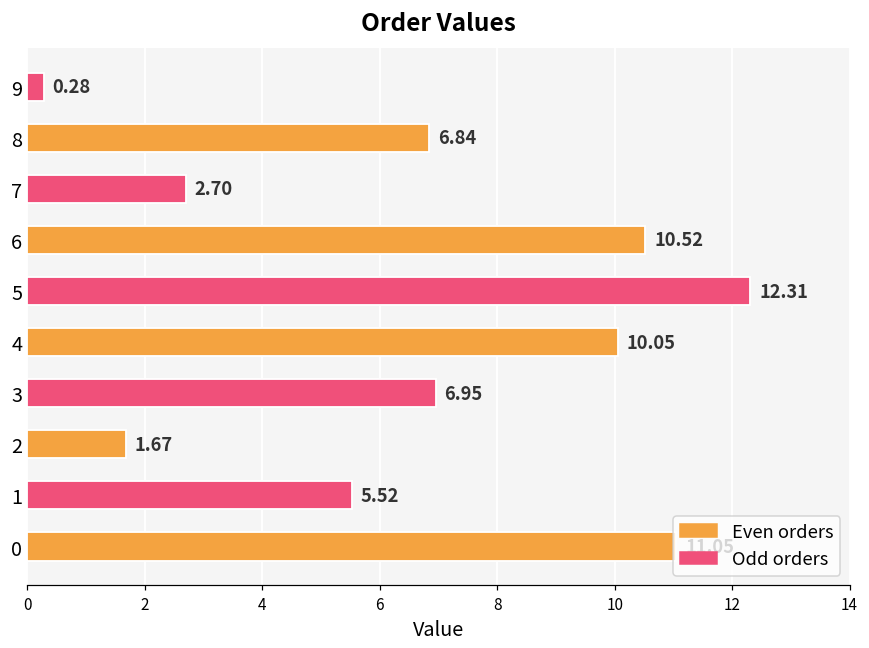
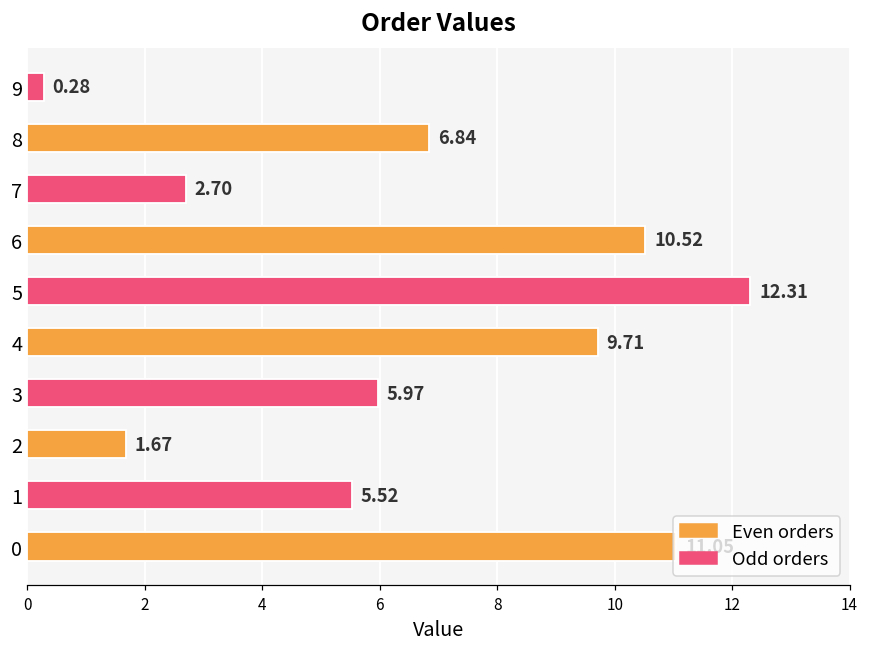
4: 10.05 -> 9.71
3: 6.95 -> 5.97
